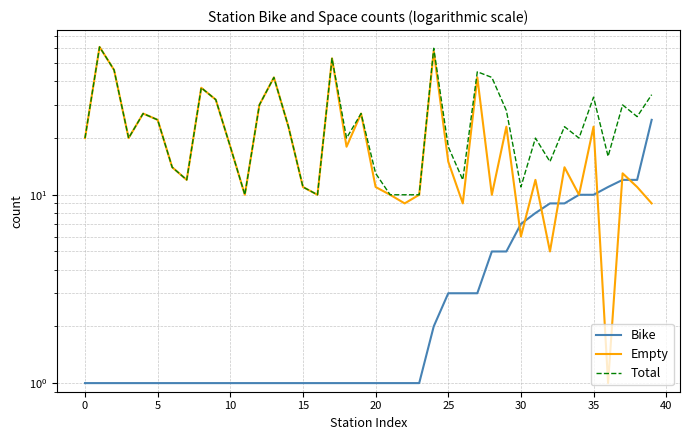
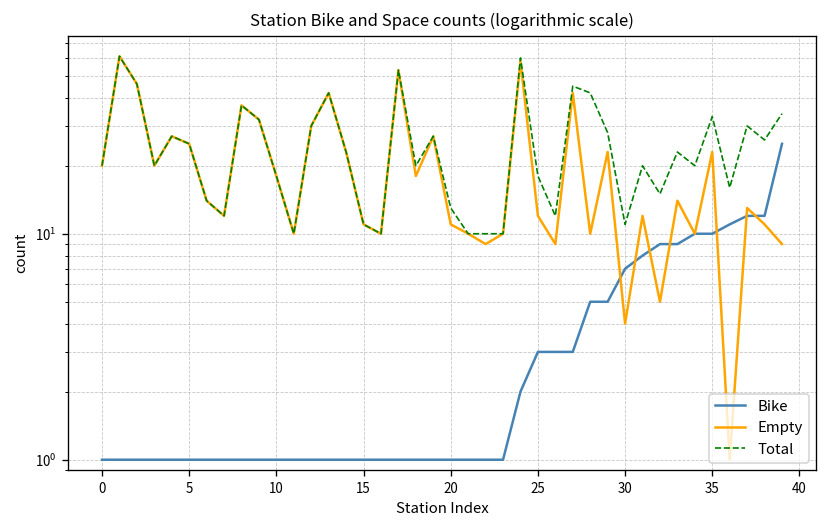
Empty, 25: 15 -> 12
Empty, 30: 6 -> 4
